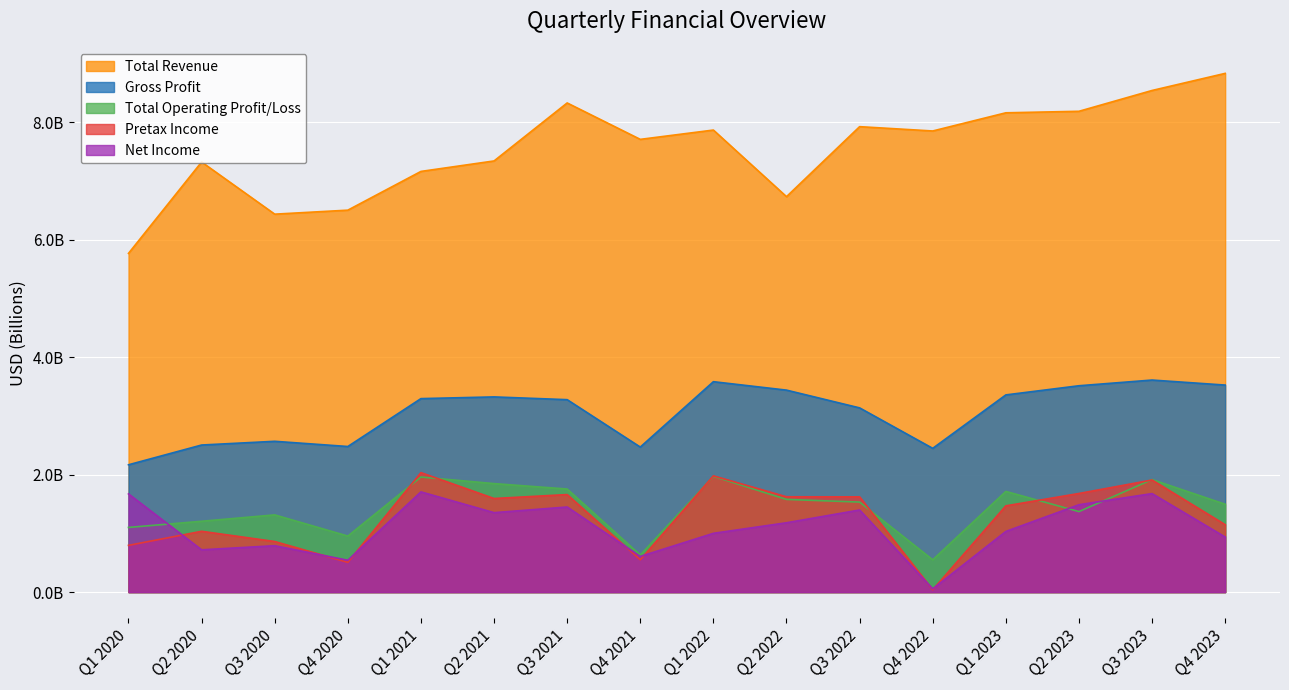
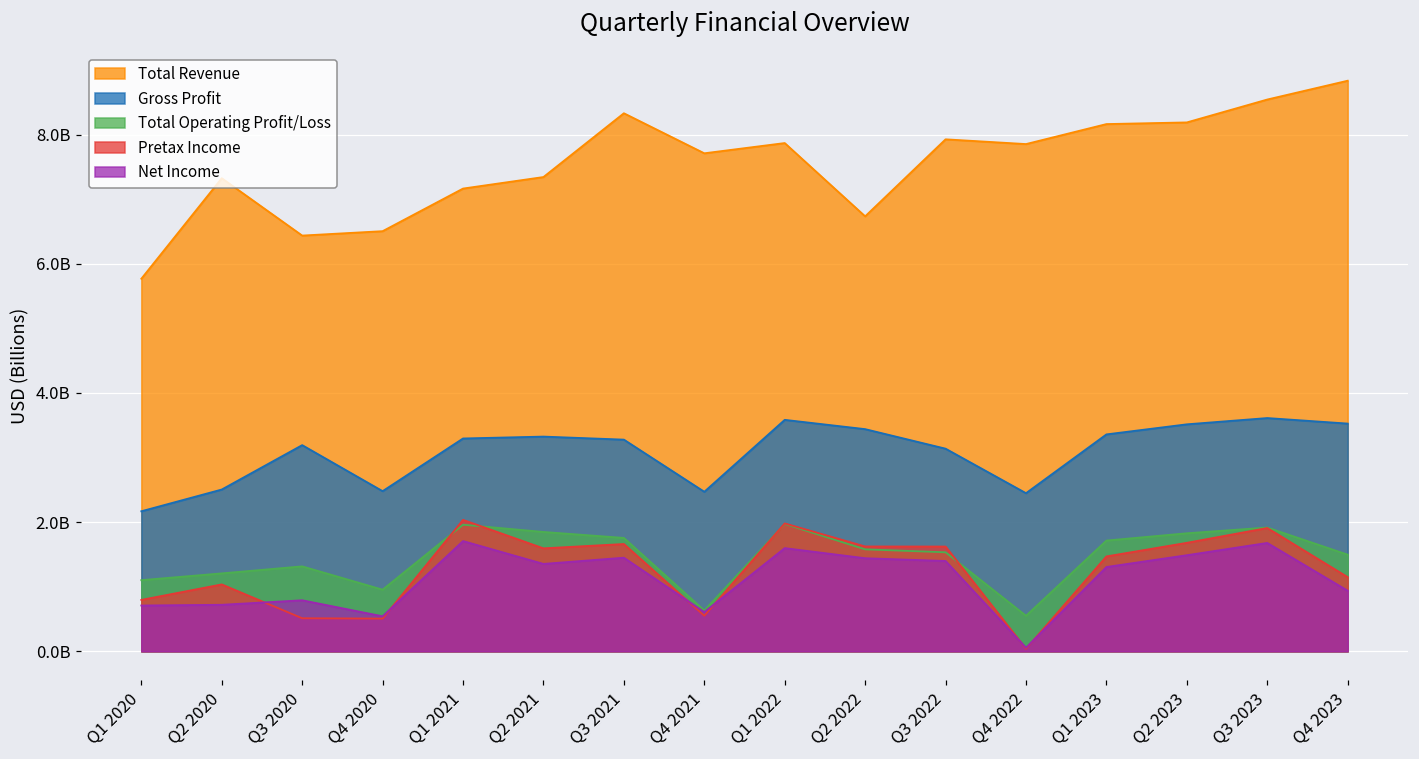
Net Income, Q1 2020: 1700000000 -> 700000000
Gross Profit, Q3 2020: 2600000000 -> 3200000000
Pretax Income, Q3 2020: 900000000 -> 500000000
Net Income, Q1 2022: 1000000000 -> 1600000000
Net Income, Q2 2022: 1200000000 -> 1400000000
Net Income, Q1 2023: 1000000000 -> 1300000000
Total Operating Profit/Loss, Q2 2023: 1400000000 -> 1800000000
